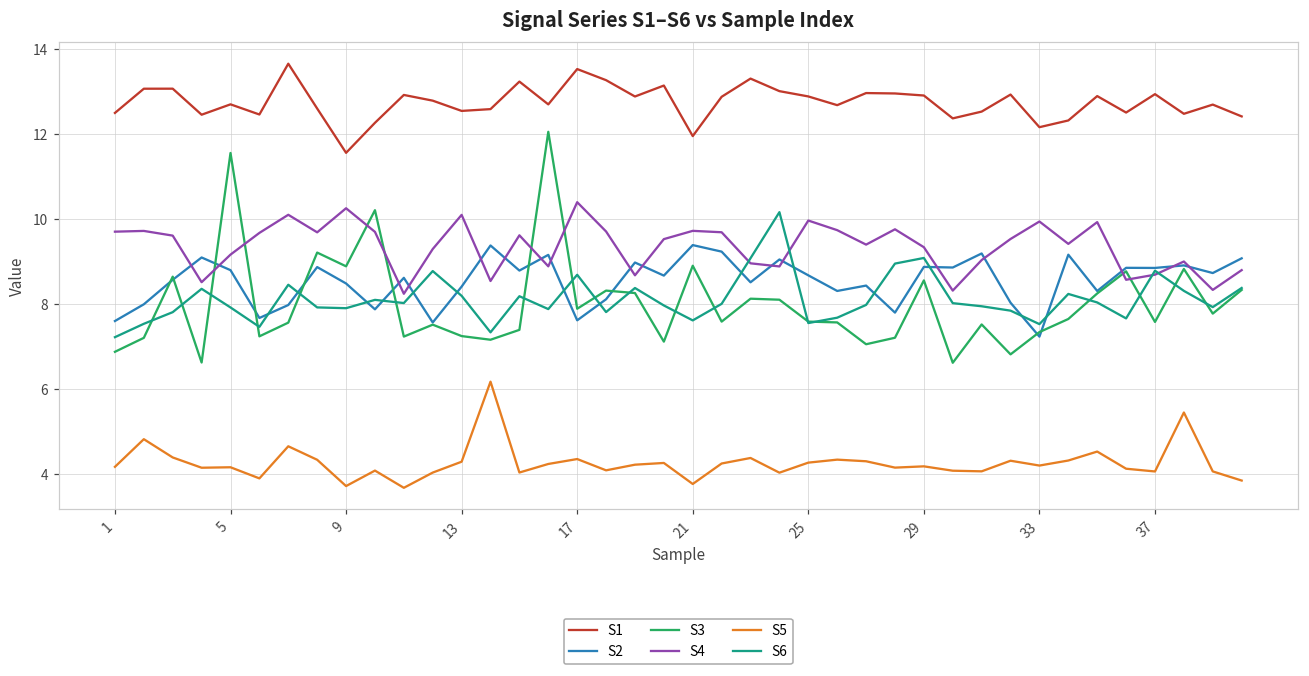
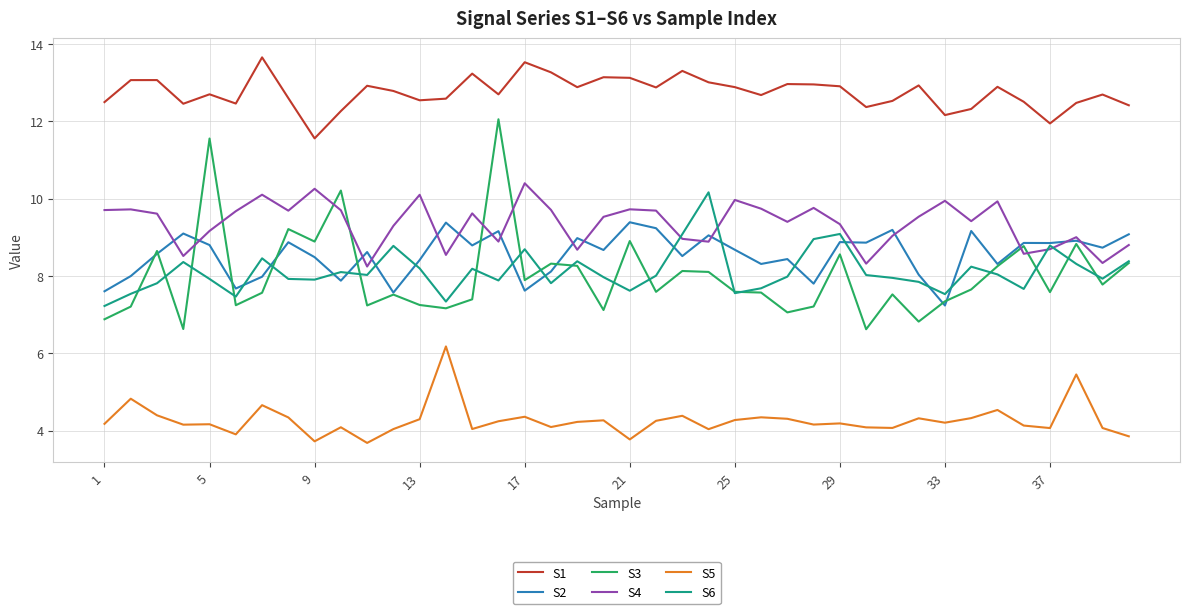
S1, 21: 12.0 -> 13.1
S1, 37: 12.9 -> 11.9
